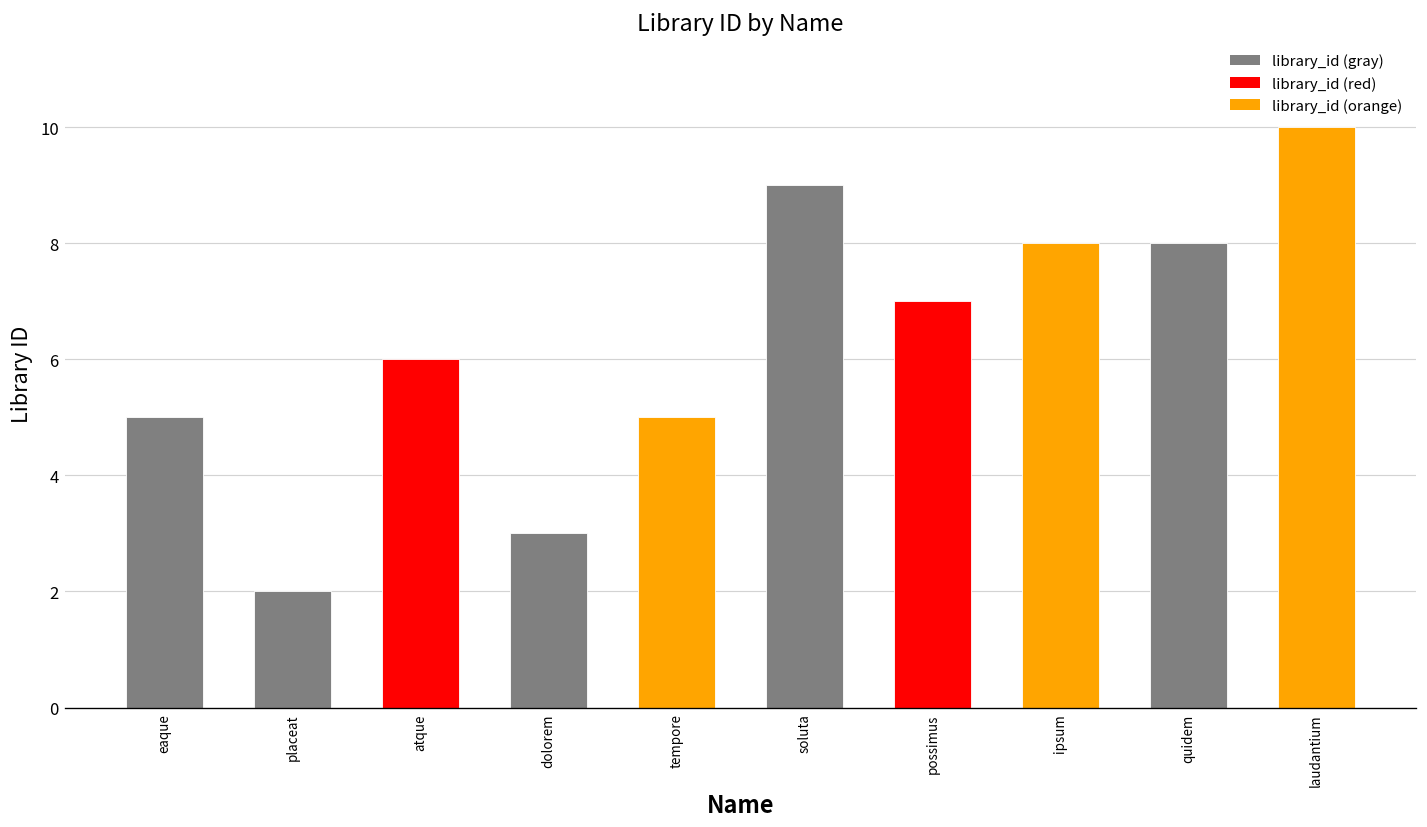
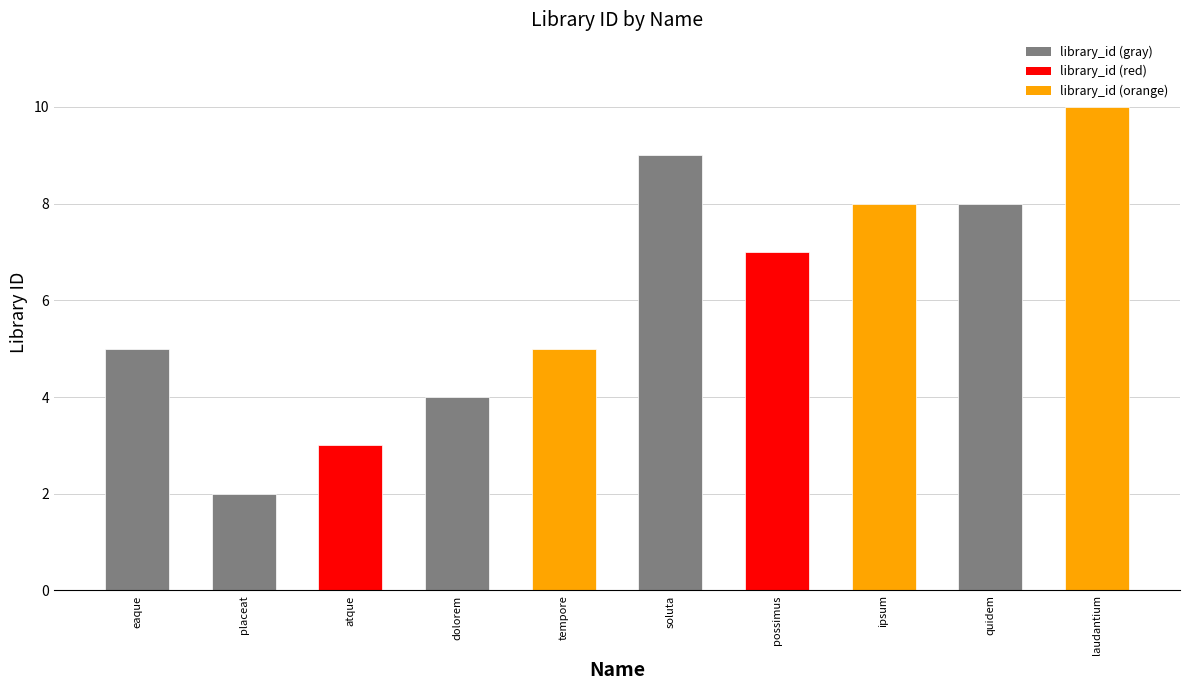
atque: 6 -> 3
dolorem: 3 -> 4
